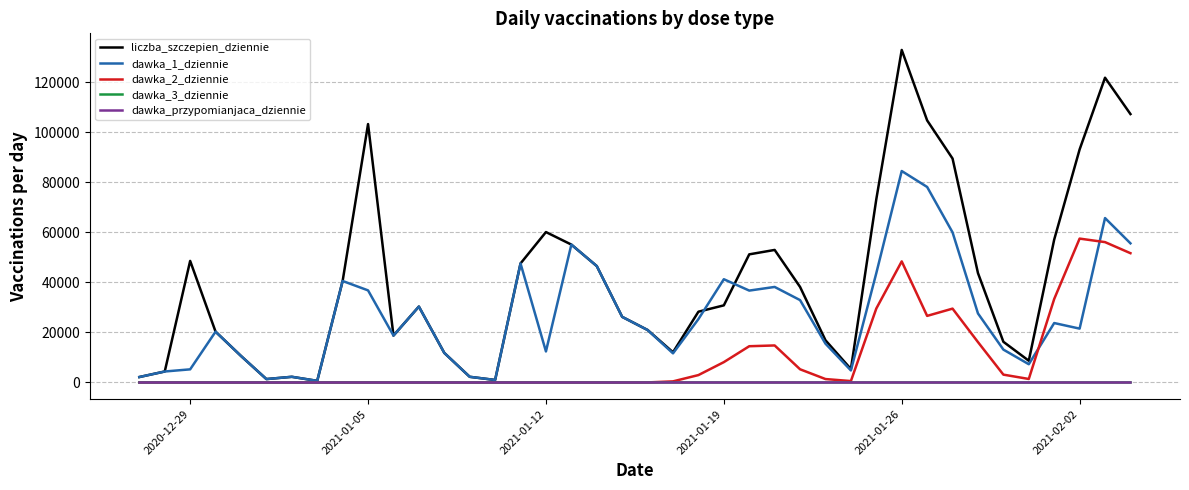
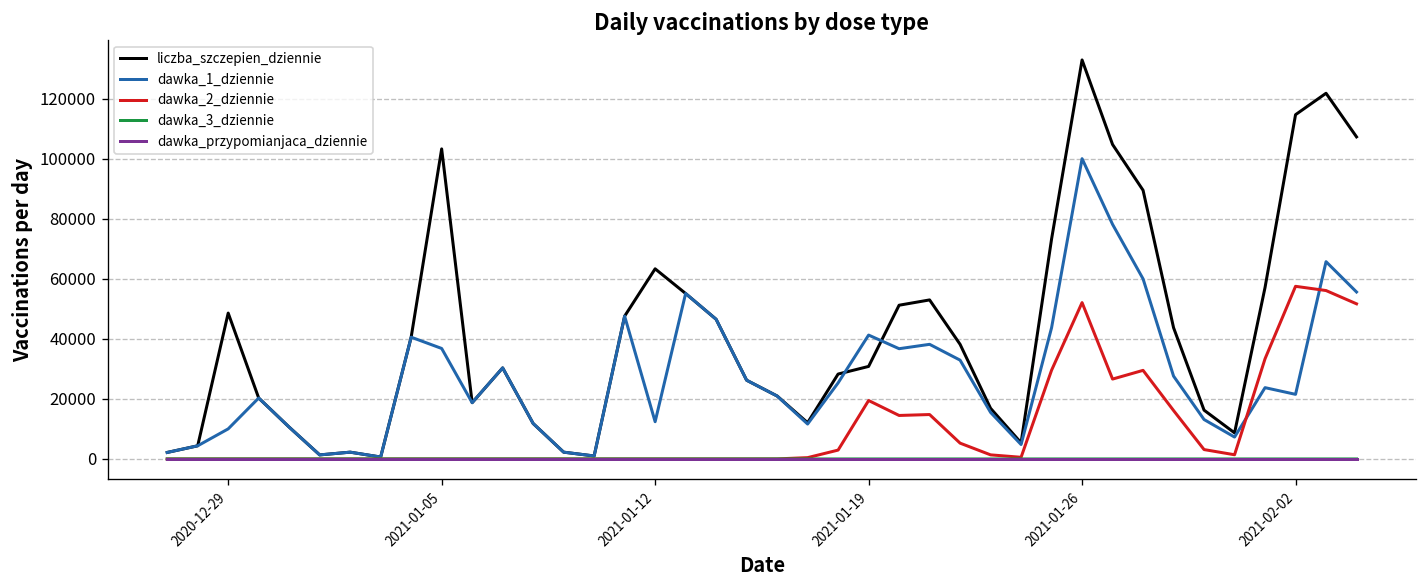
dawka_1_dziennie, 2020-12-29: 5000 -> 10000
liczba_szczepien_dziennie, 2021-01-12: 60000 -> 63000
dawka_2_dziennie, 2021-01-19: 8000 -> 19000
dawka_1_dziennie, 2021-01-26: 85000 -> 100000
dawka_2_dziennie, 2021-01-26: 48000 -> 52000
liczba_szczepien_dziennie, 2021-02-02: 93000 -> 115000
